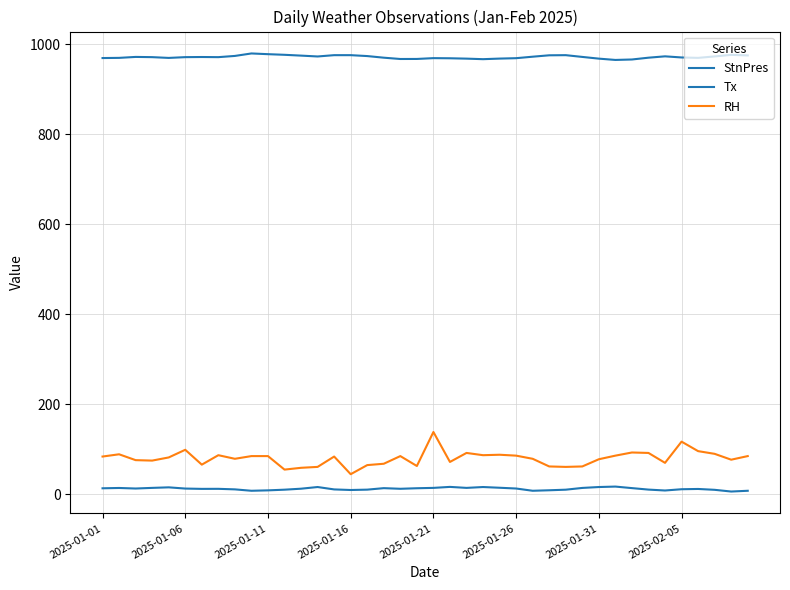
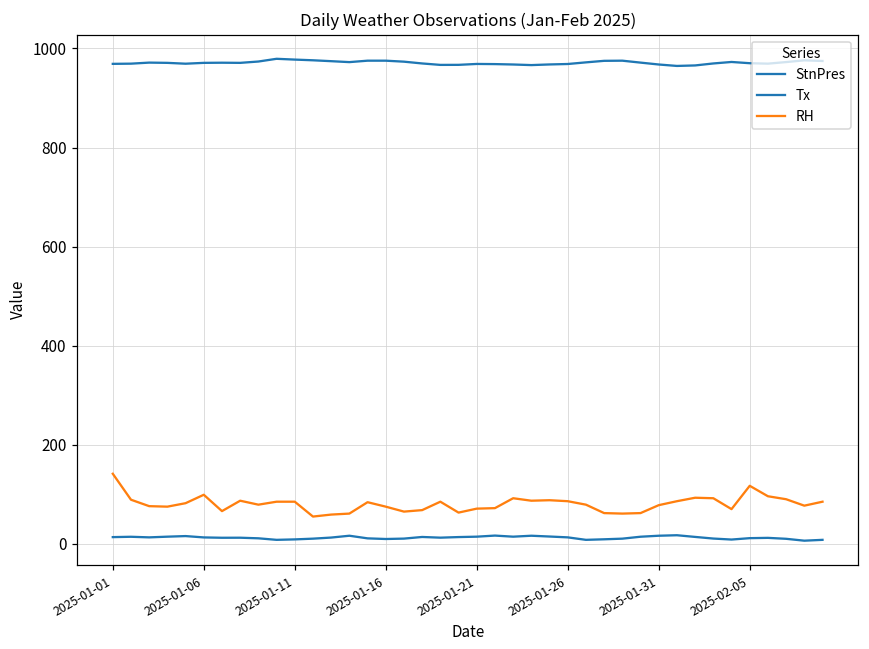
RH, 2025-01-01: 80 -> 140
RH, 2025-01-16: 40 -> 80
RH, 2025-01-21: 140 -> 70
